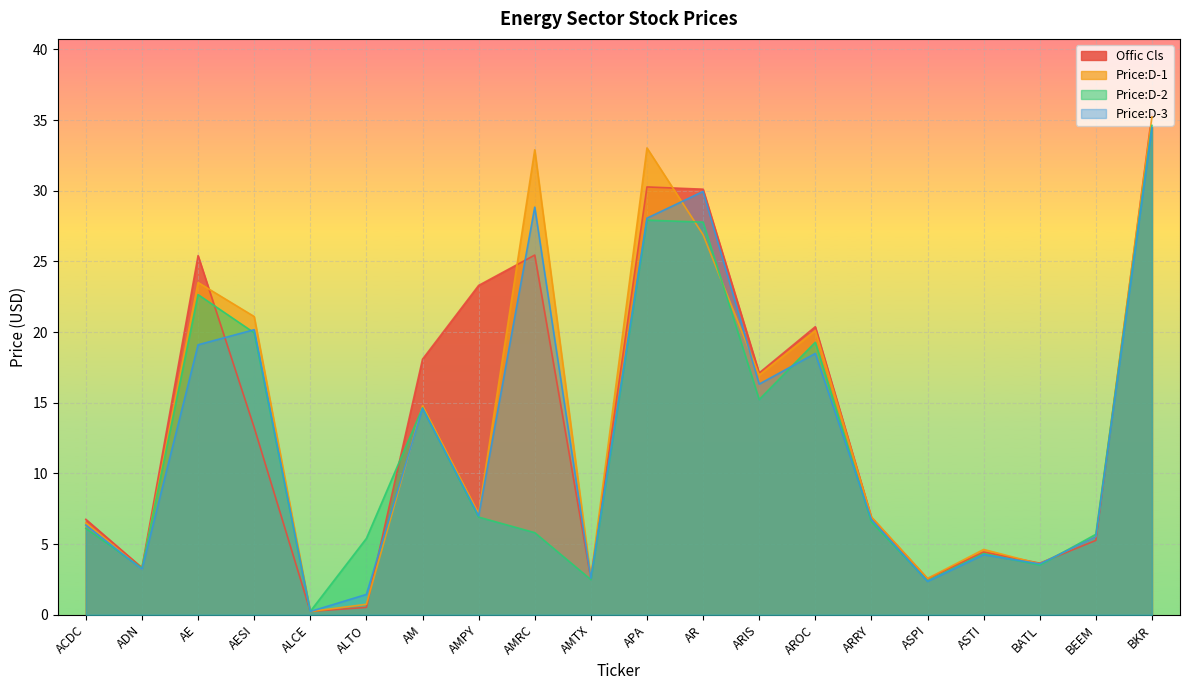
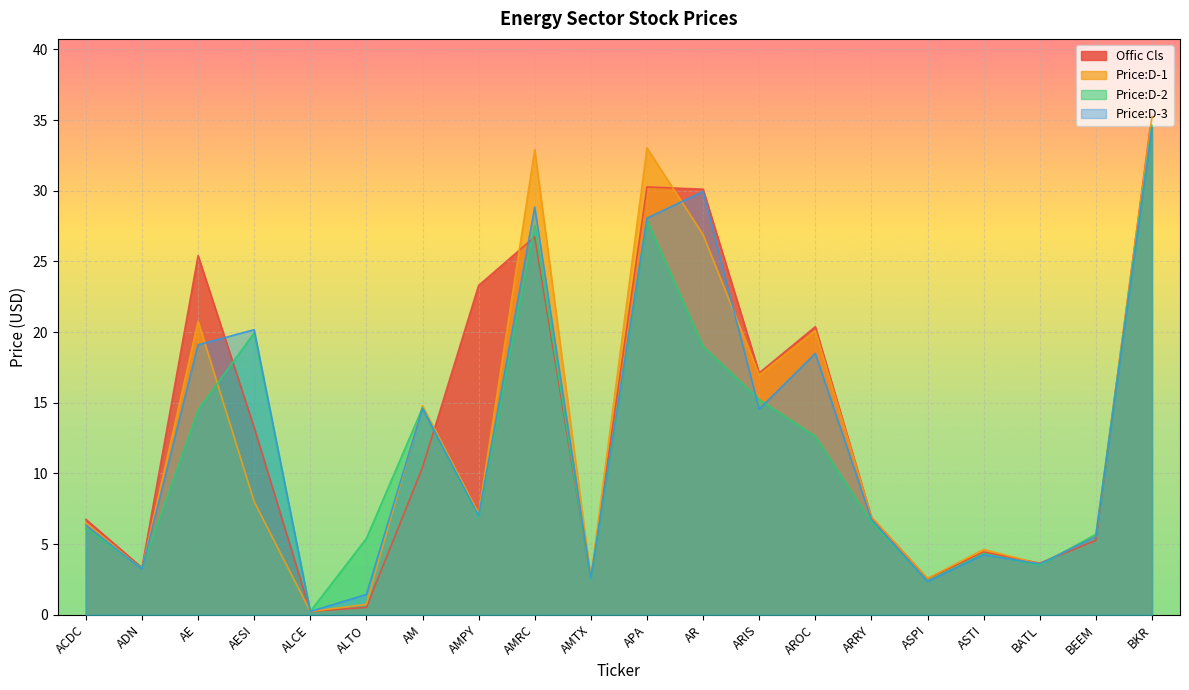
Price:D-1, AE: 23.5 -> 20.8
Price:D-2, AE: 22.7 -> 14.5
Price:D-1, AESI: 21.1 -> 8.0
Offic Cls, AM: 18.1 -> 10.4
Offic Cls, AMRC: 25.5 -> 26.7
Price:D-2, AMRC: 5.8 -> 27.6
Price:D-2, AR: 27.8 -> 19.0
Price:D-3, ARIS: 16.3 -> 14.6
Price:D-2, AROC: 19.3 -> 12.6
